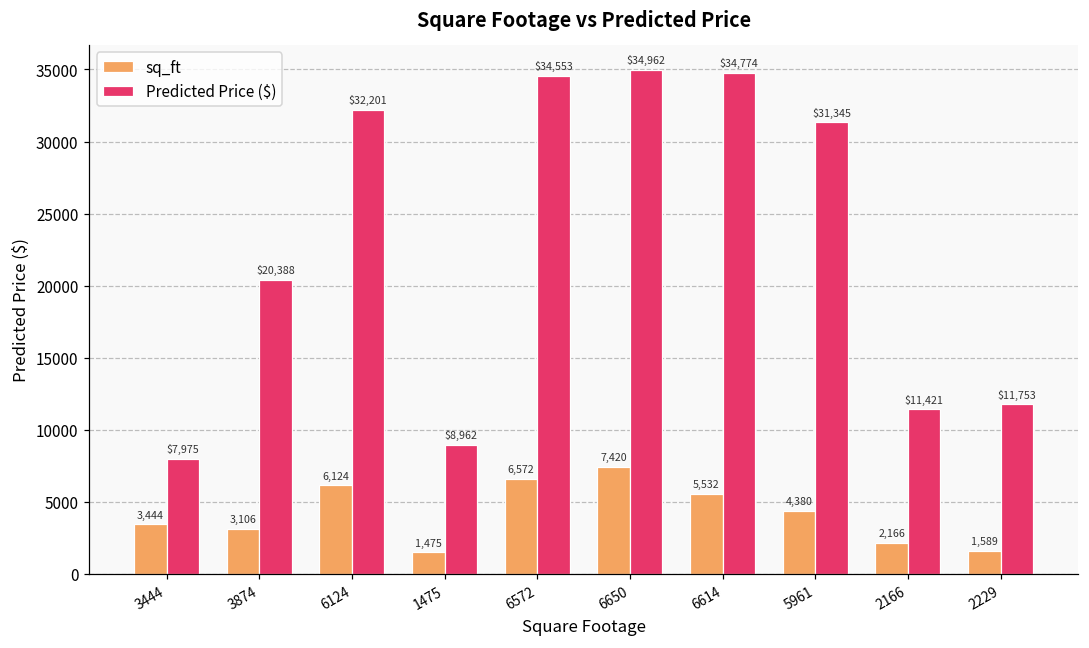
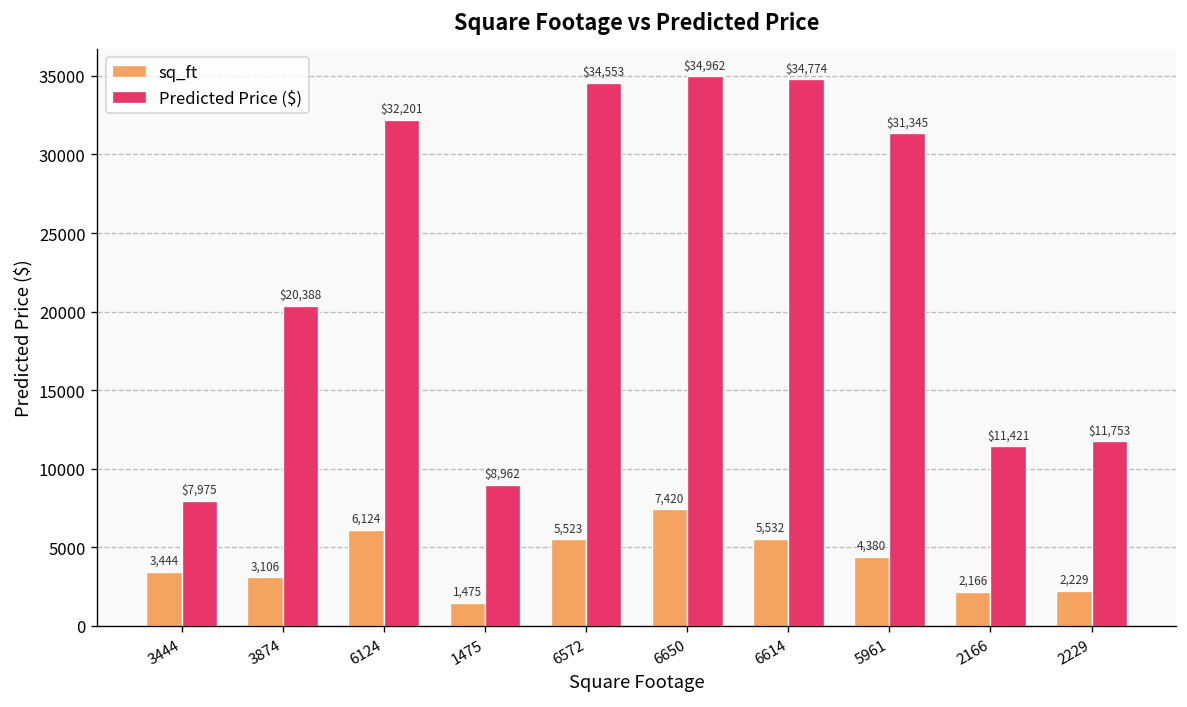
sq_ft, 6572: 6,572 -> 5,523
sq_ft, 2229: 1,589 -> 2,229
